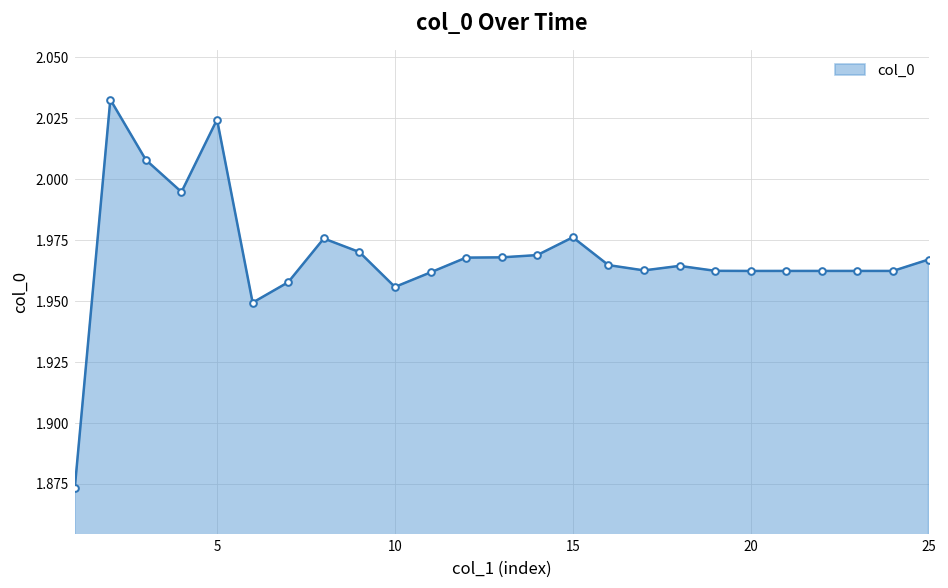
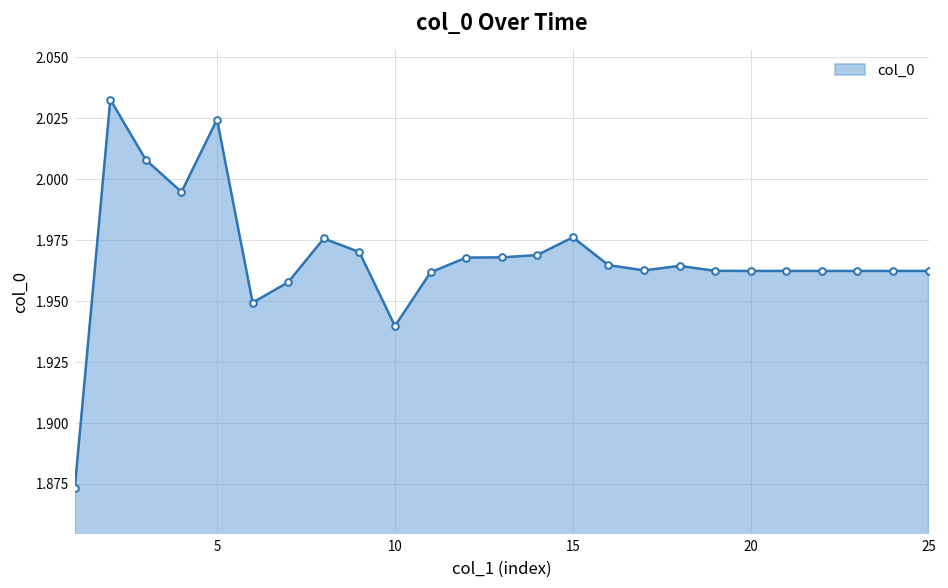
10: 1.956 -> 1.940
25: 1.967 -> 1.962
